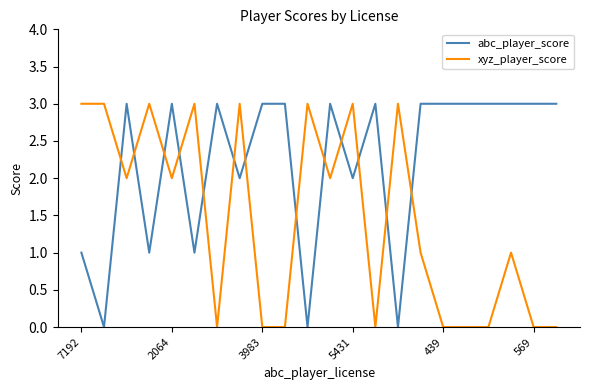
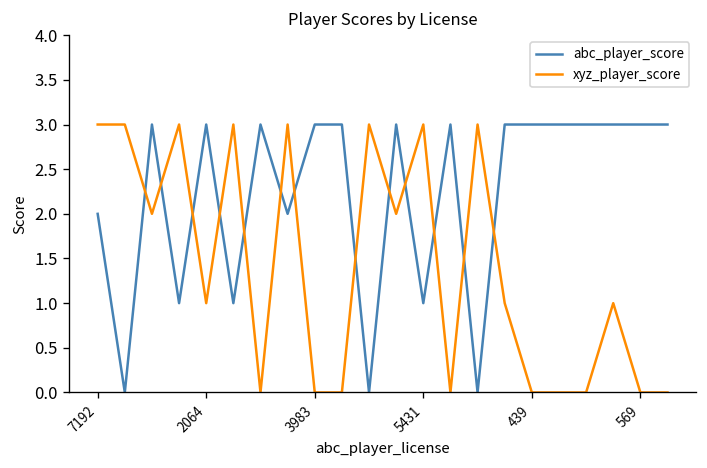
abc_player_score, 7192: 1 -> 2
xyz_player_score, 2064: 2 -> 1
abc_player_score, 5431: 2 -> 1
